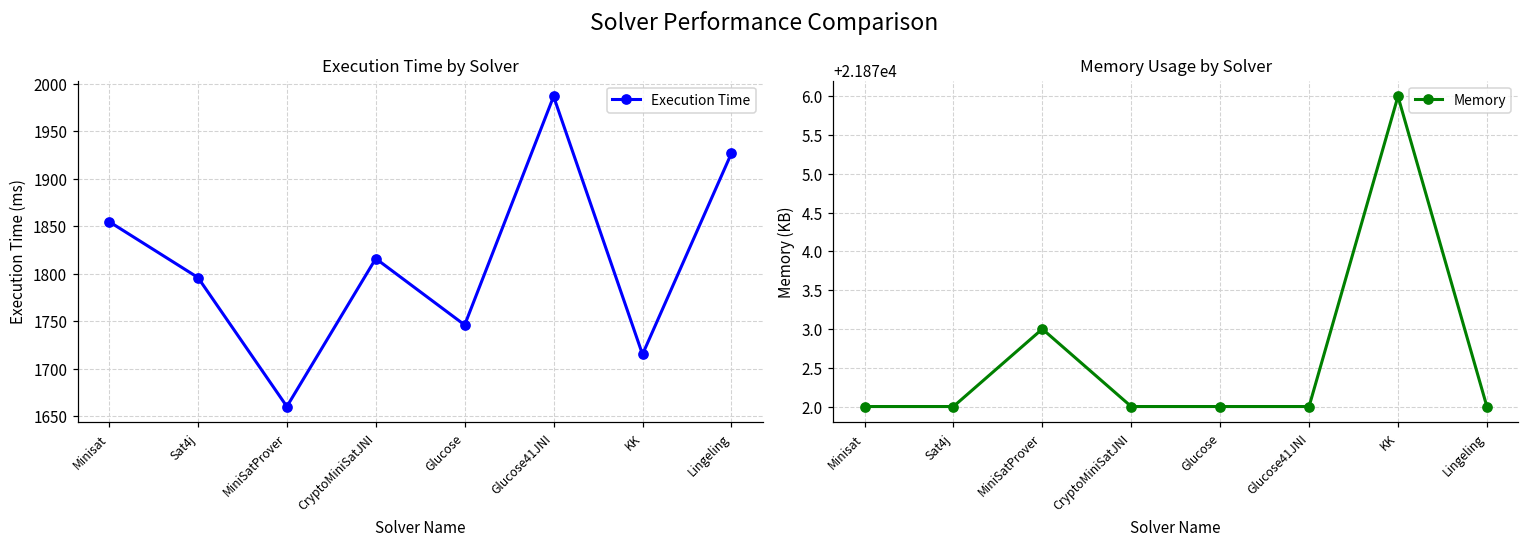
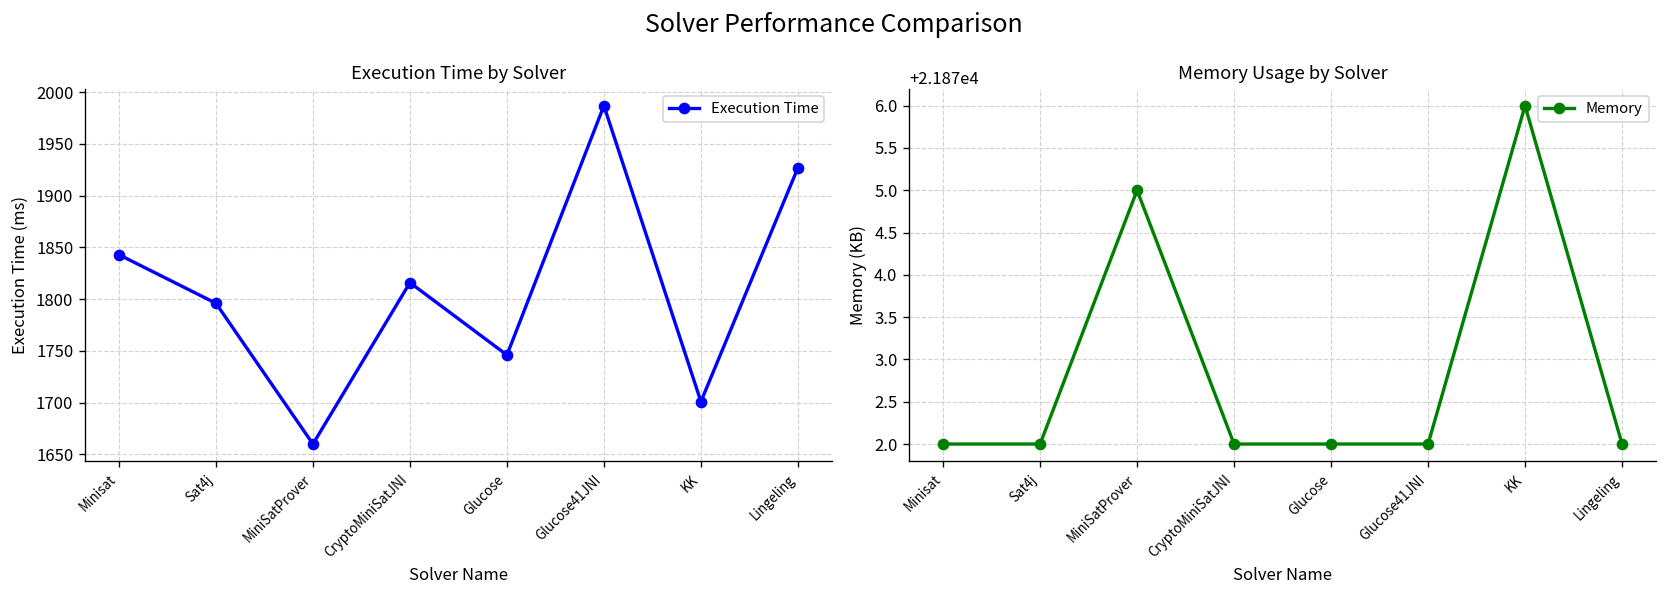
Execution Time by Solver, Minisat: 1860 -> 1840
Execution Time by Solver, KK: 1720 -> 1700
Memory Usage by Solver, MiniSatProver: 21873 -> 21875
